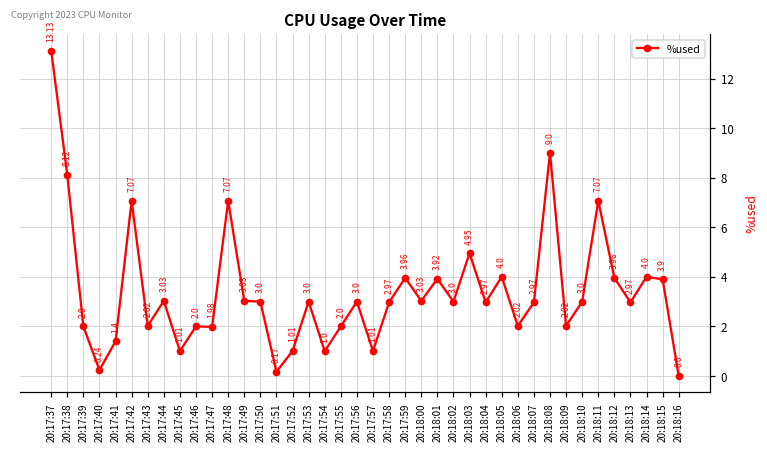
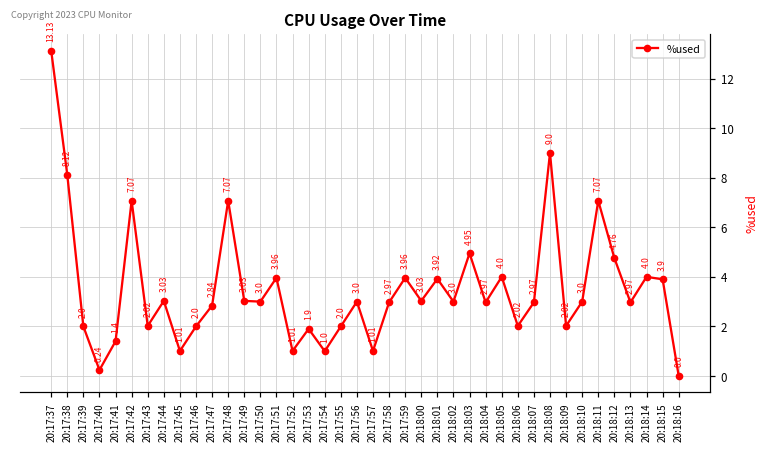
20:17:47: 1.98 -> 2.84
20:17:51: 0.17 -> 3.96
20:17:53: 3.0 -> 1.9
20:18:12: 3.96 -> 4.76
